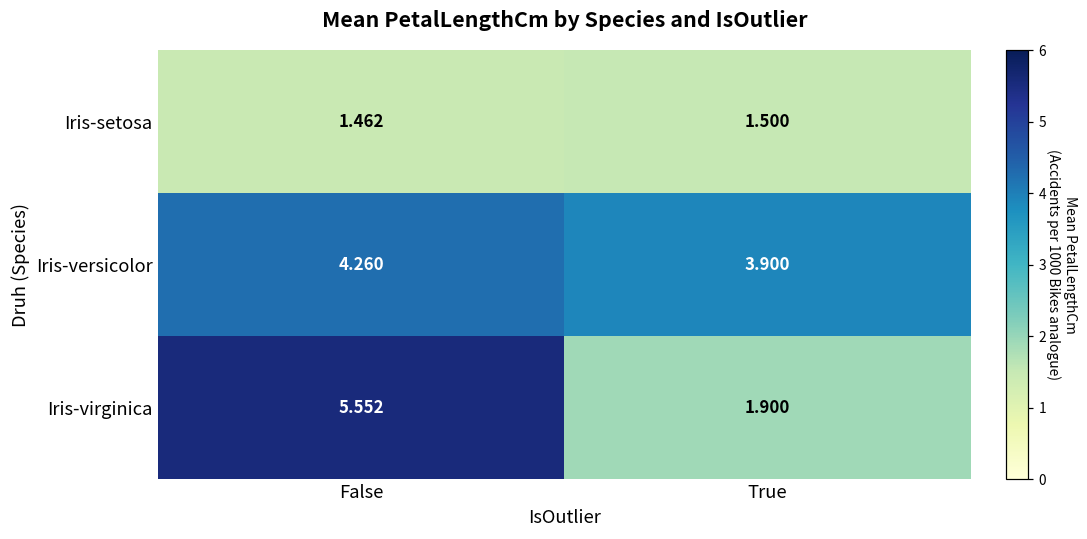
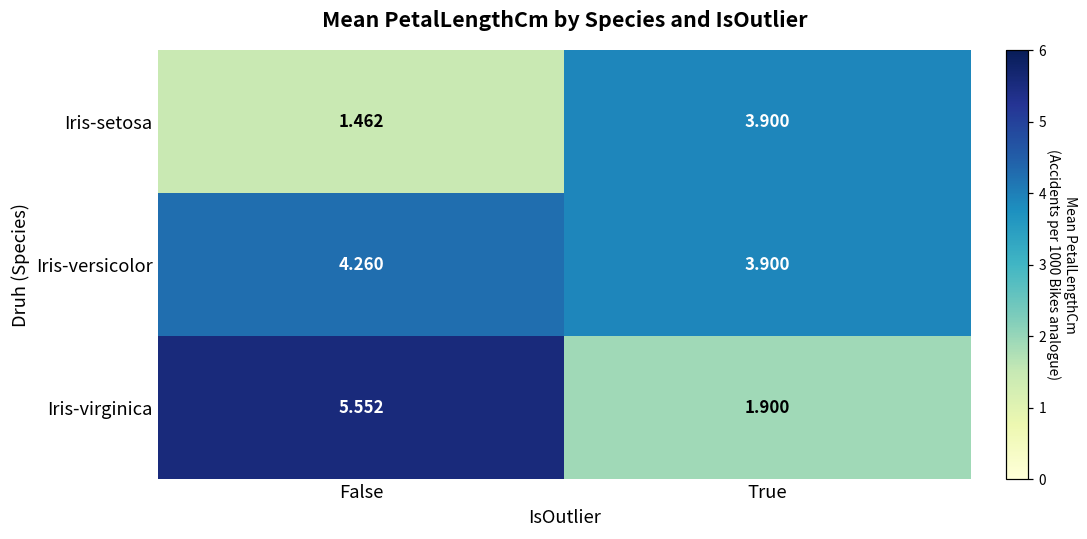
Iris-setosa, True: 1.500 -> 3.900
